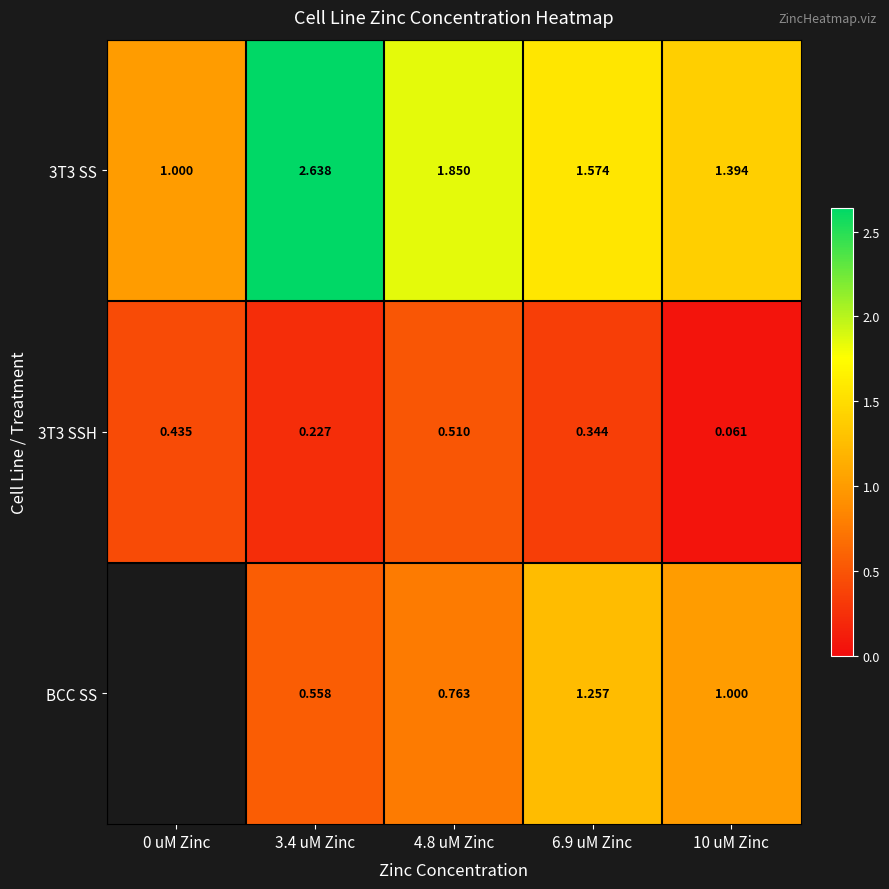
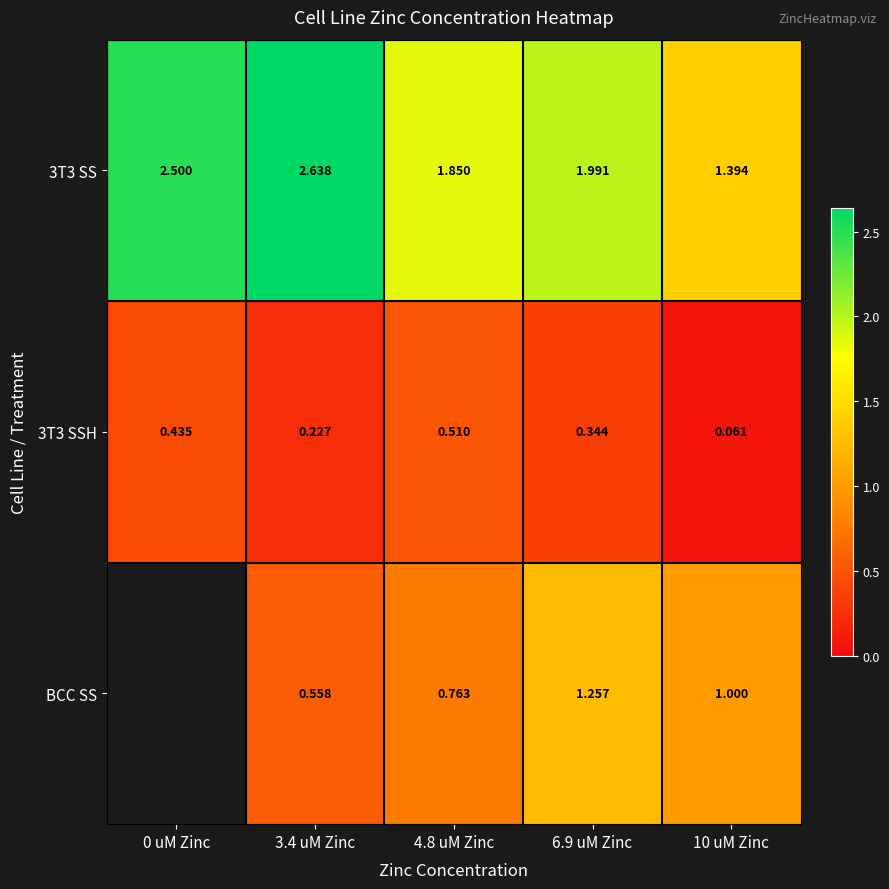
3T3 SS, 0 uM Zinc: 1.000 -> 2.500
3T3 SS, 6.9 uM Zinc: 1.574 -> 1.991
